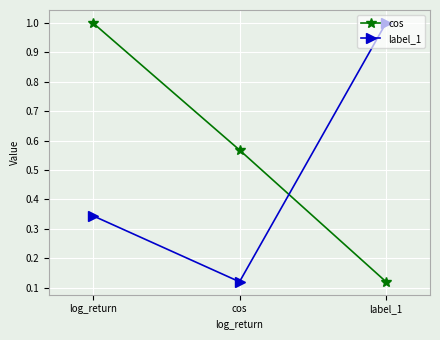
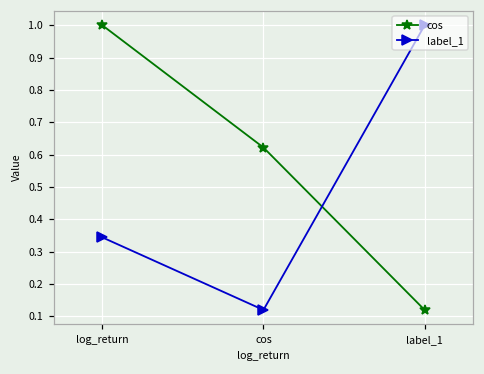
cos, cos: 0.57 -> 0.62
